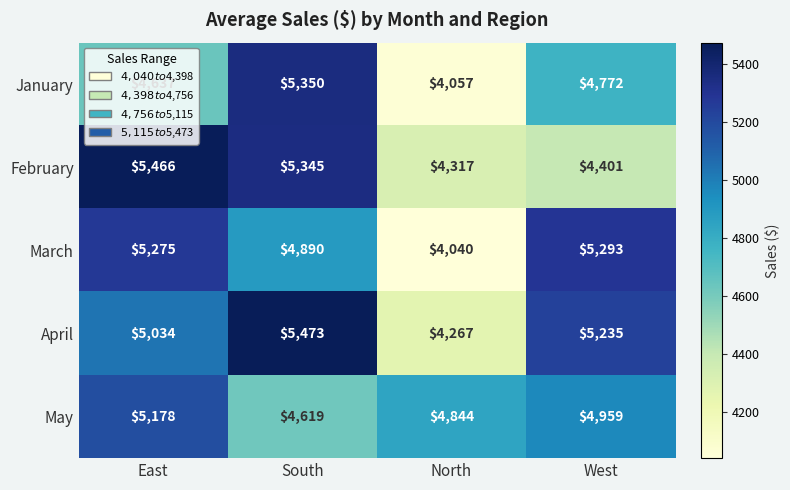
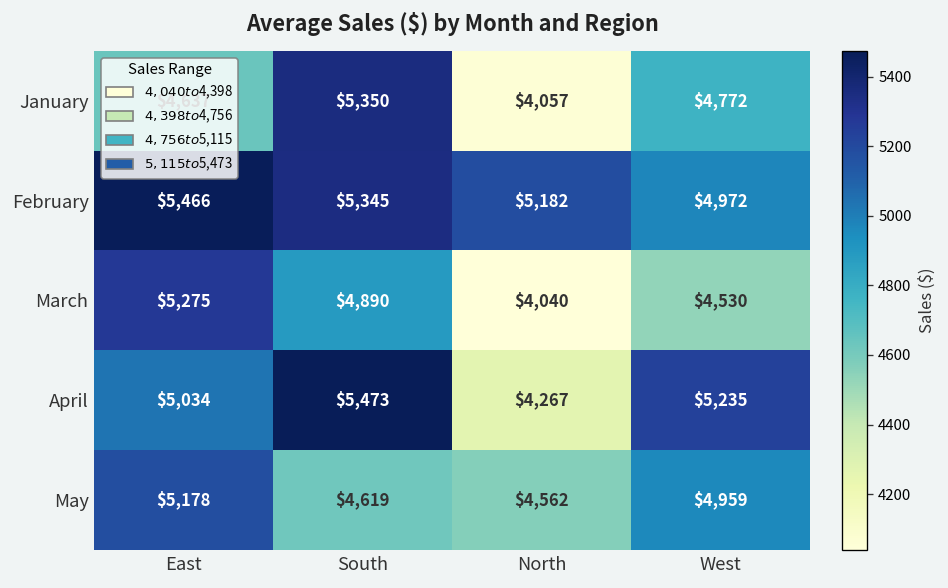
February, North: $4,317 -> $5,182
February, West: $4,401 -> $4,972
March, West: $5,293 -> $4,530
May, North: $4,844 -> $4,562
